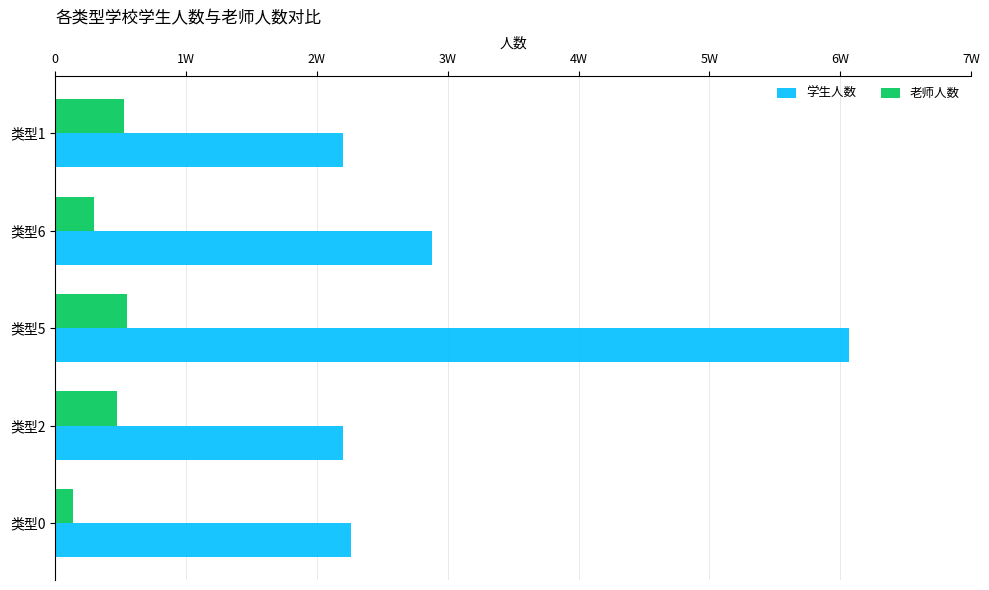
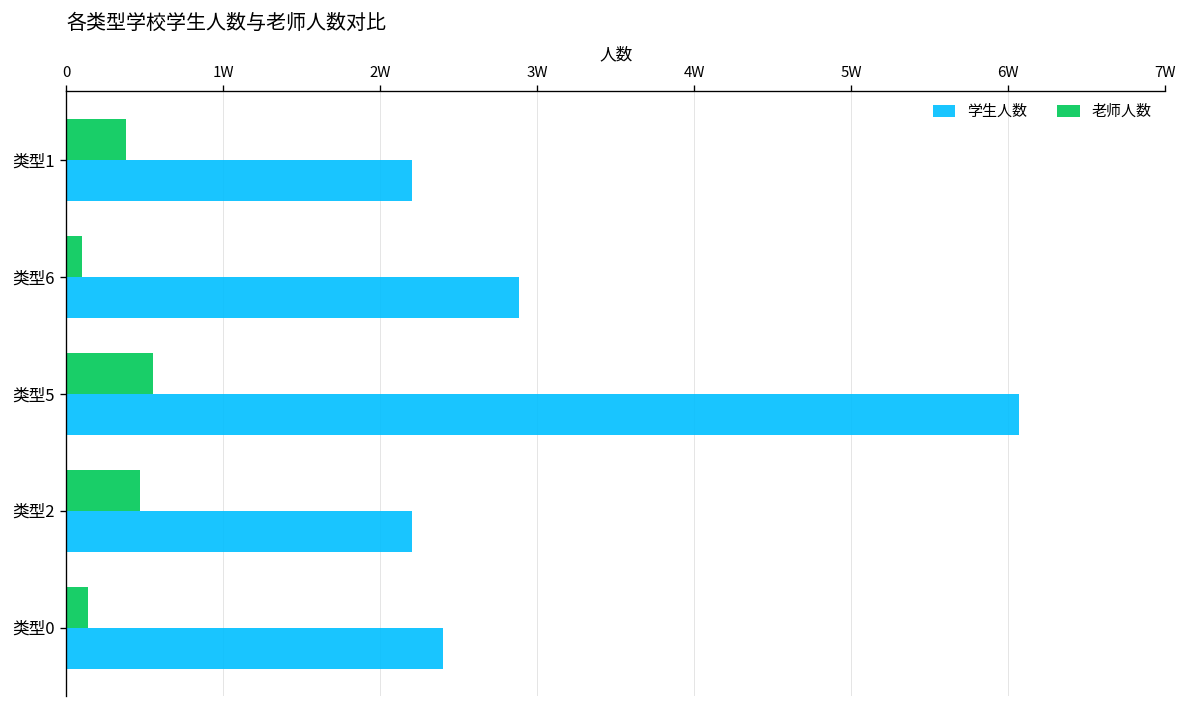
老师人数, 类型1: 0.52W -> 0.38W
老师人数, 类型6: 0.30W -> 0.10W
学生人数, 类型0: 2.26W -> 2.40W
